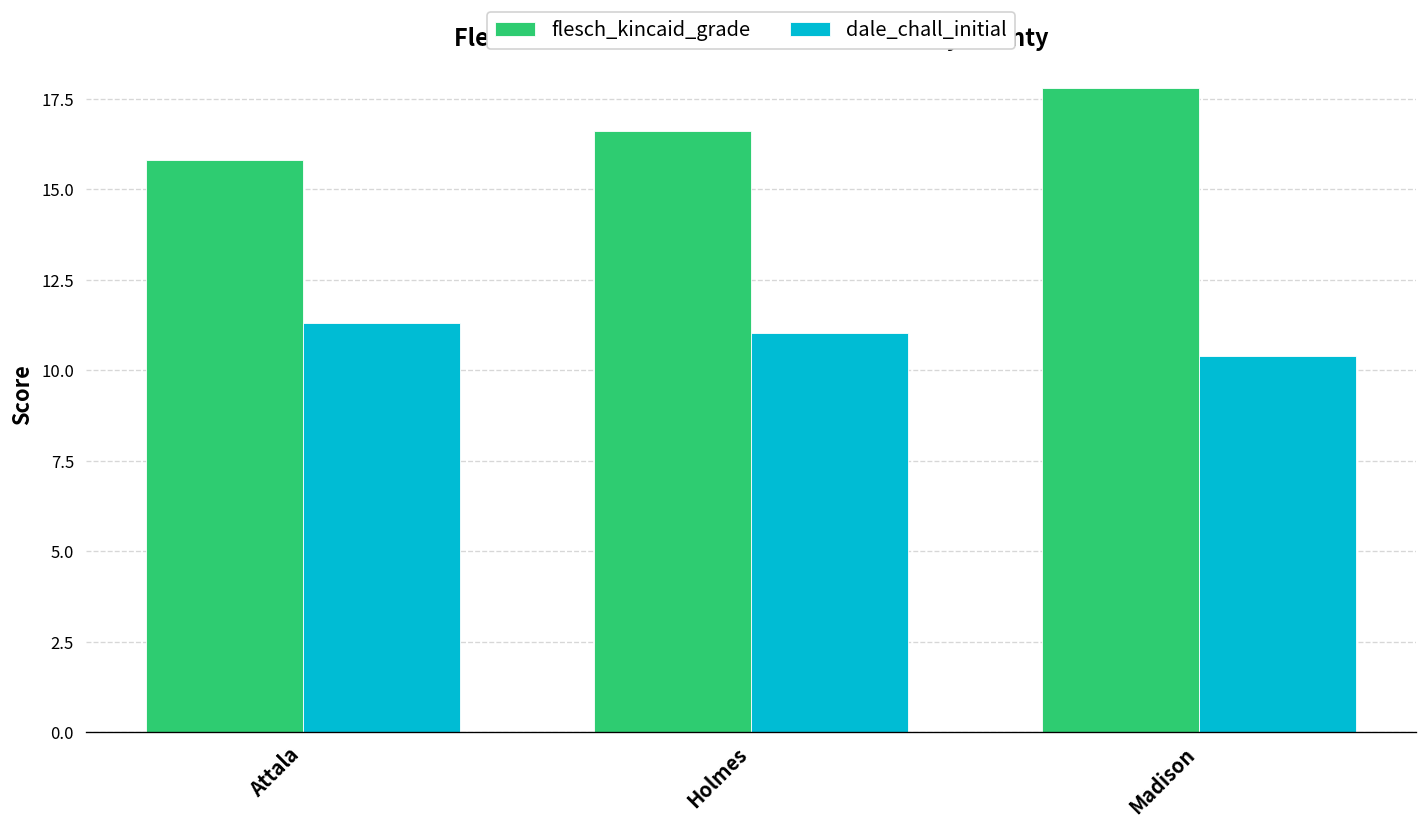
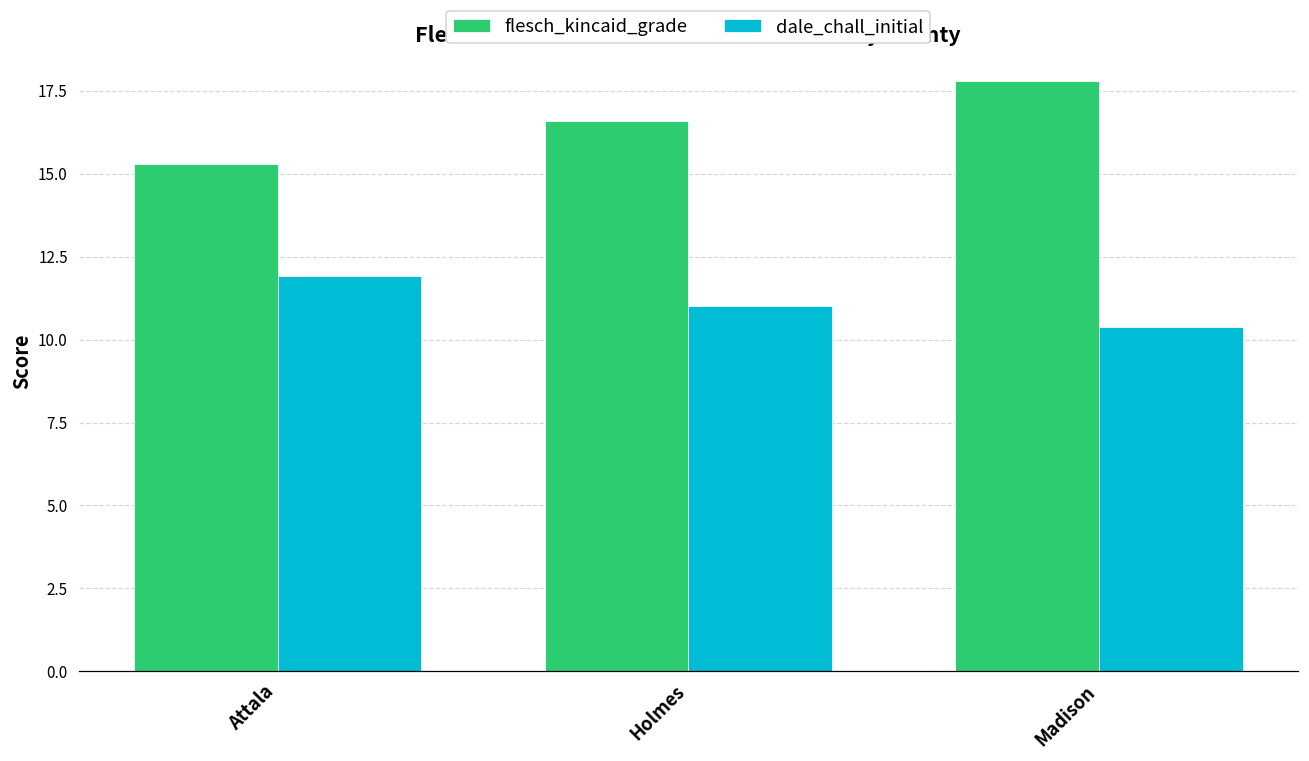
flesch_kincaid_grade, Attala: 15.8 -> 15.3
dale_chall_initial, Attala: 11.3 -> 11.9
